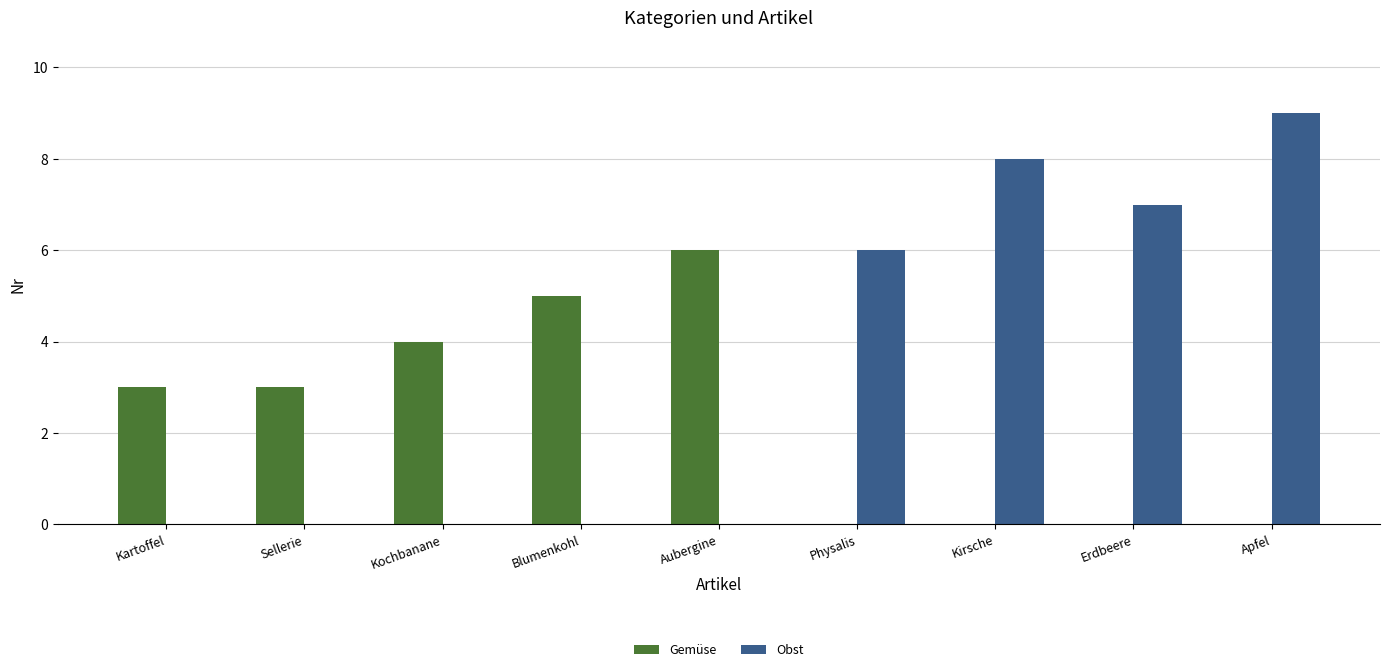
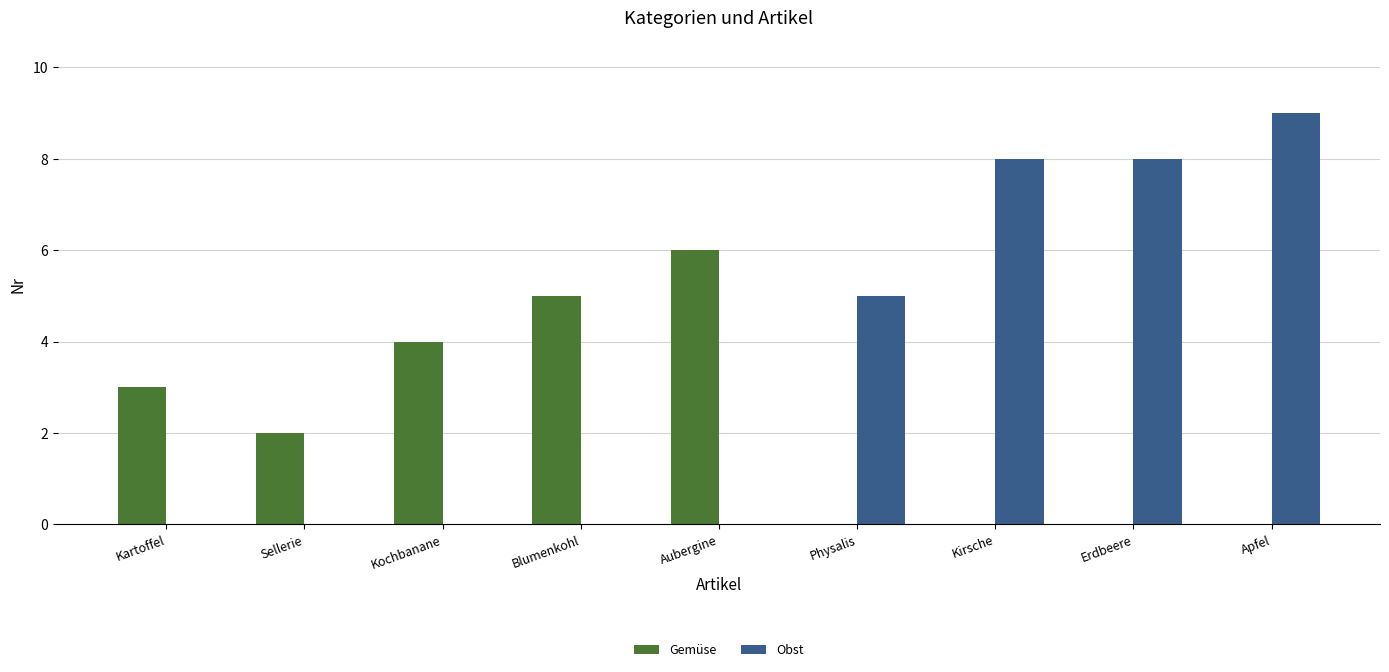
Gemüse, Sellerie: 3 -> 2
Obst, Physalis: 6 -> 5
Obst, Erdbeere: 7 -> 8
